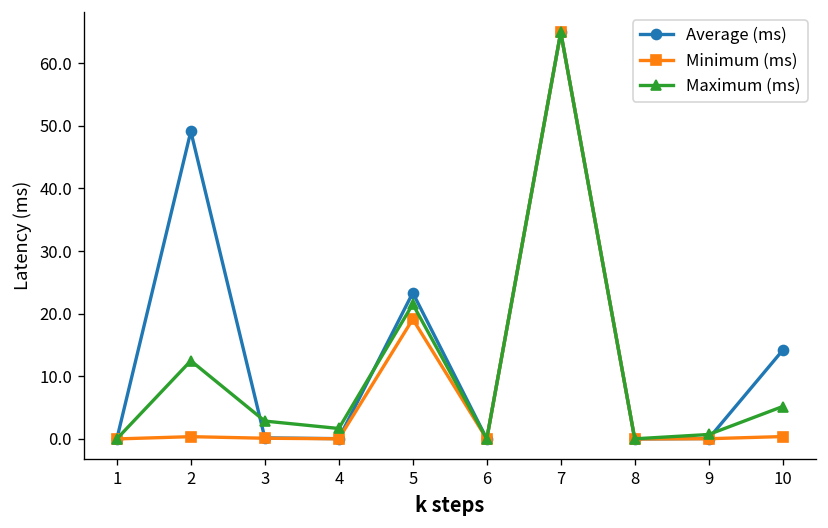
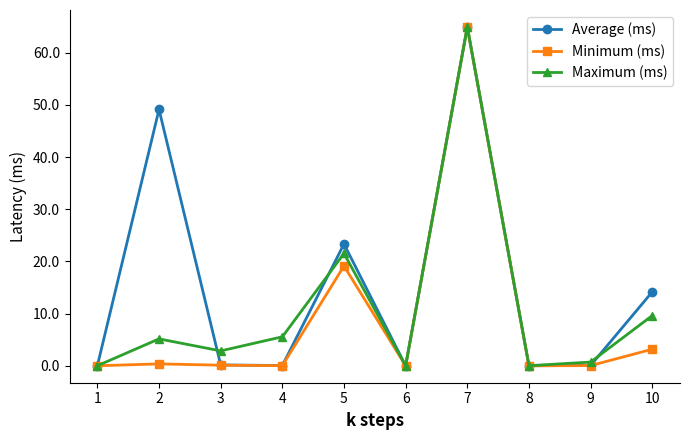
Maximum (ms), 2: 12 -> 5
Maximum (ms), 4: 2 -> 6
Minimum (ms), 10: 0 -> 3
Maximum (ms), 10: 5 -> 10
